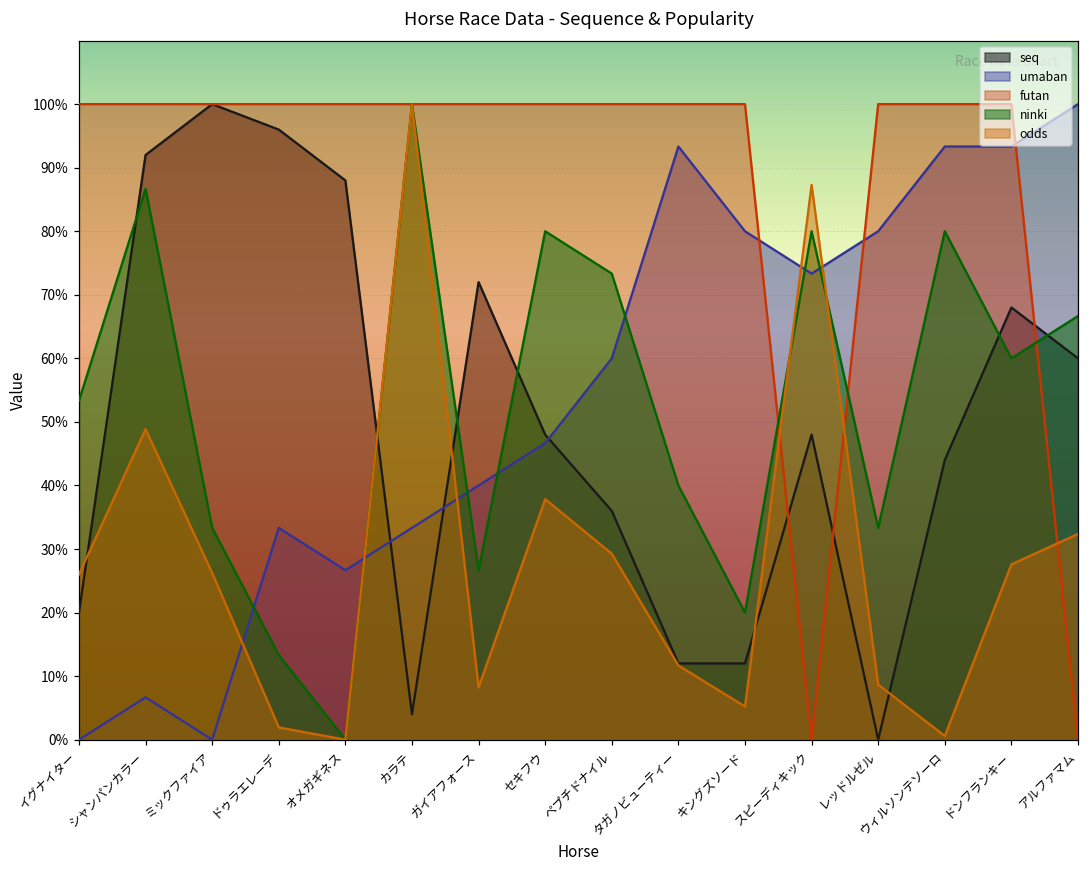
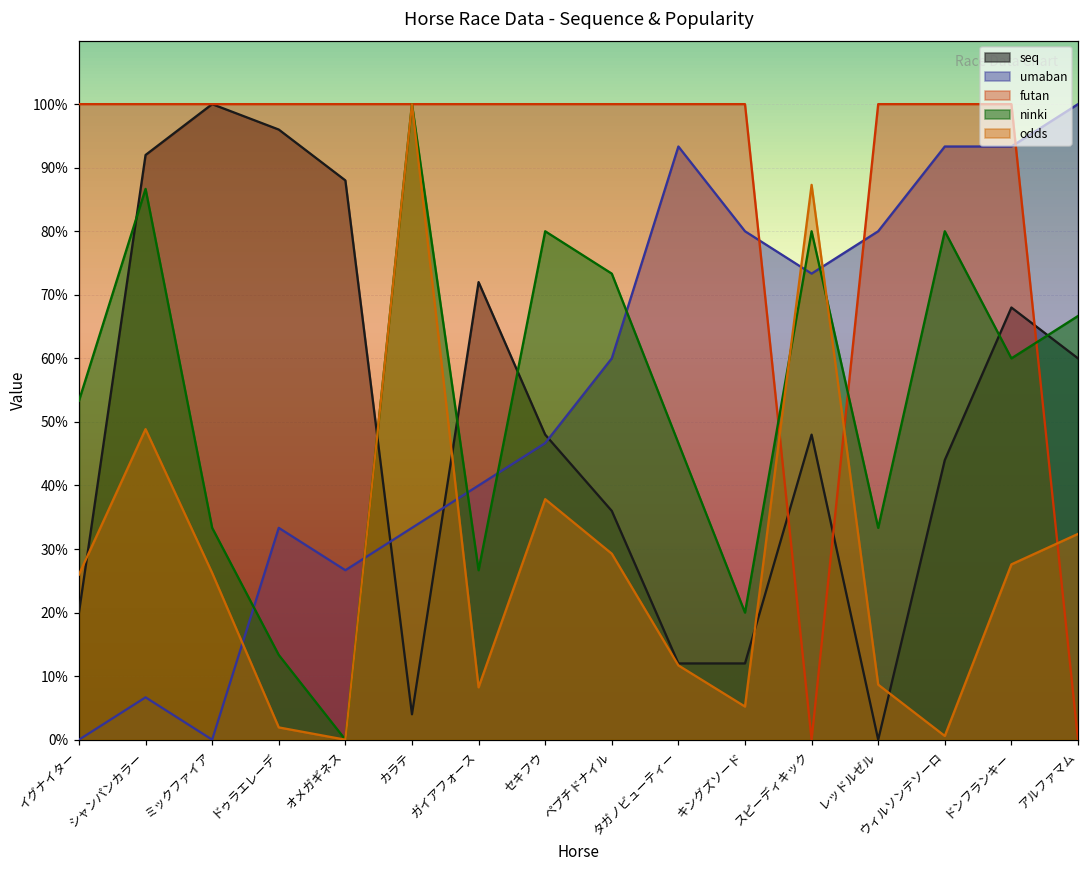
ninki, タガノビューティー: 40% -> 47%
